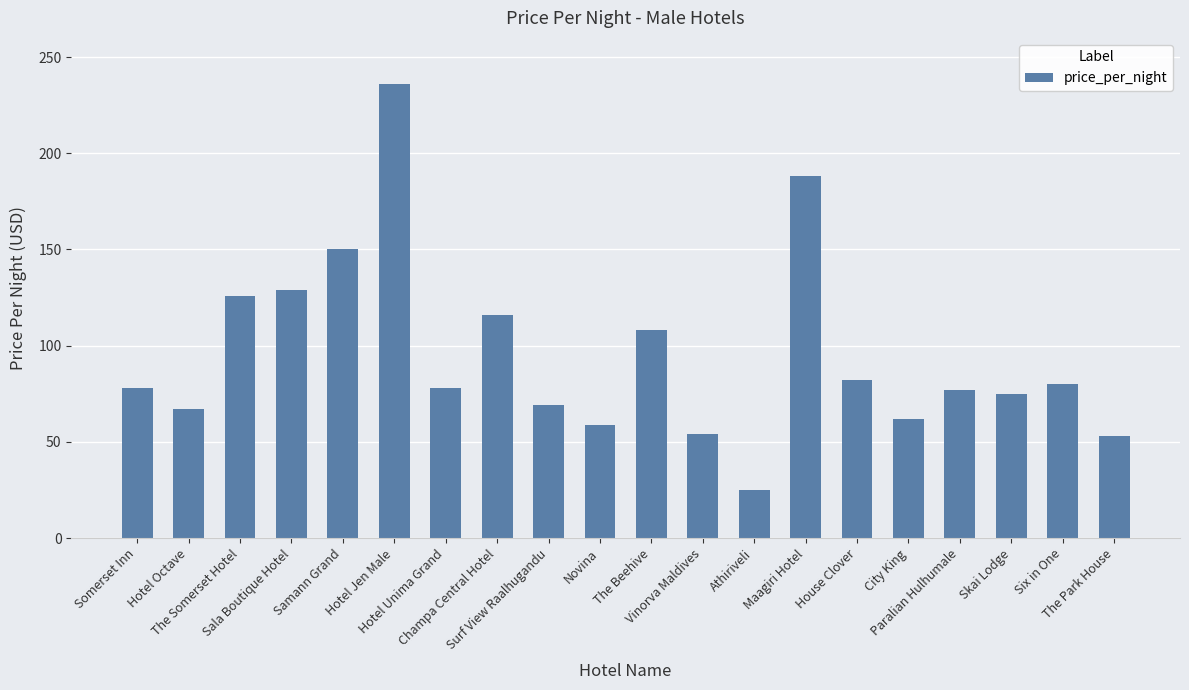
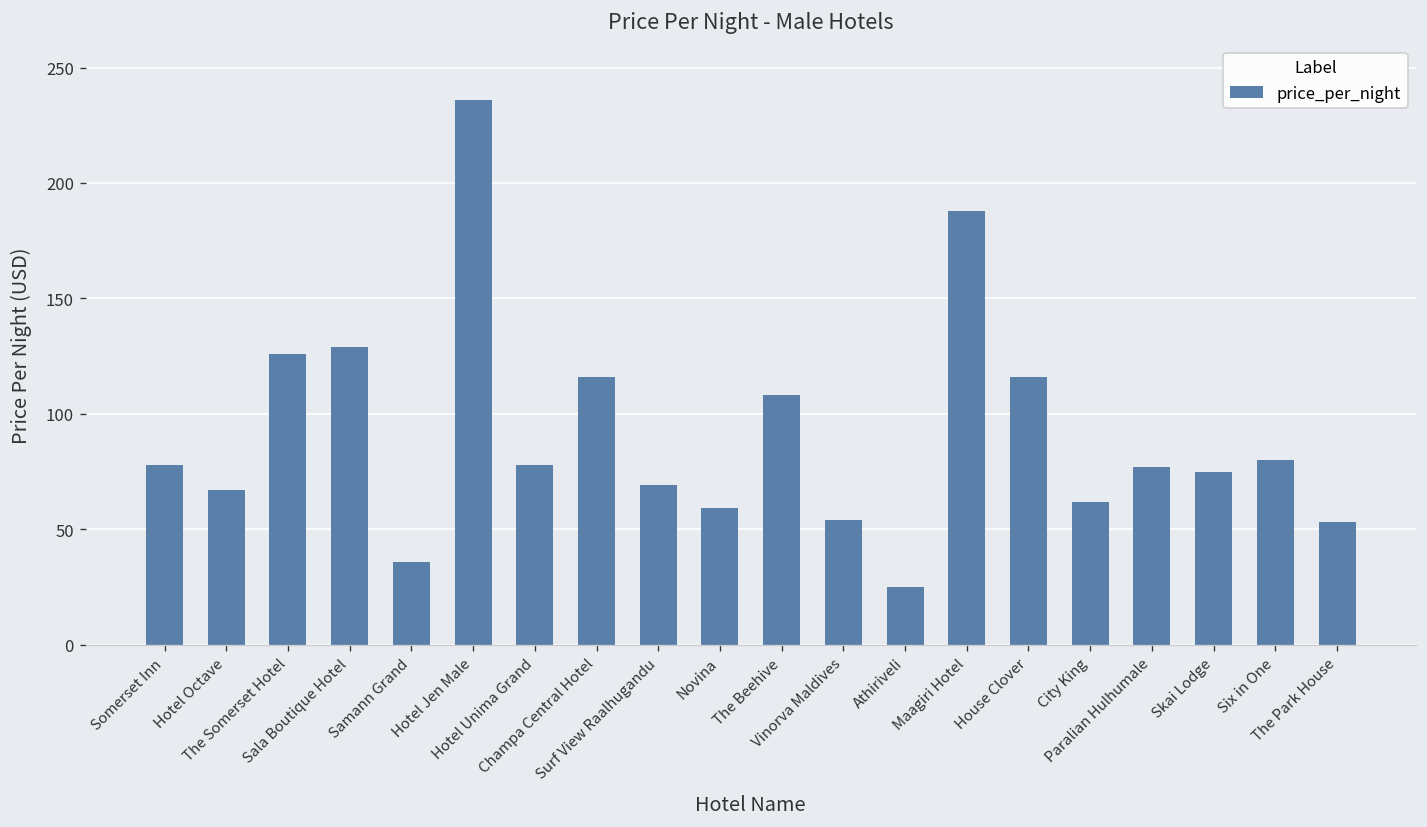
Samann Grand: 150 -> 36
House Clover: 82 -> 116
